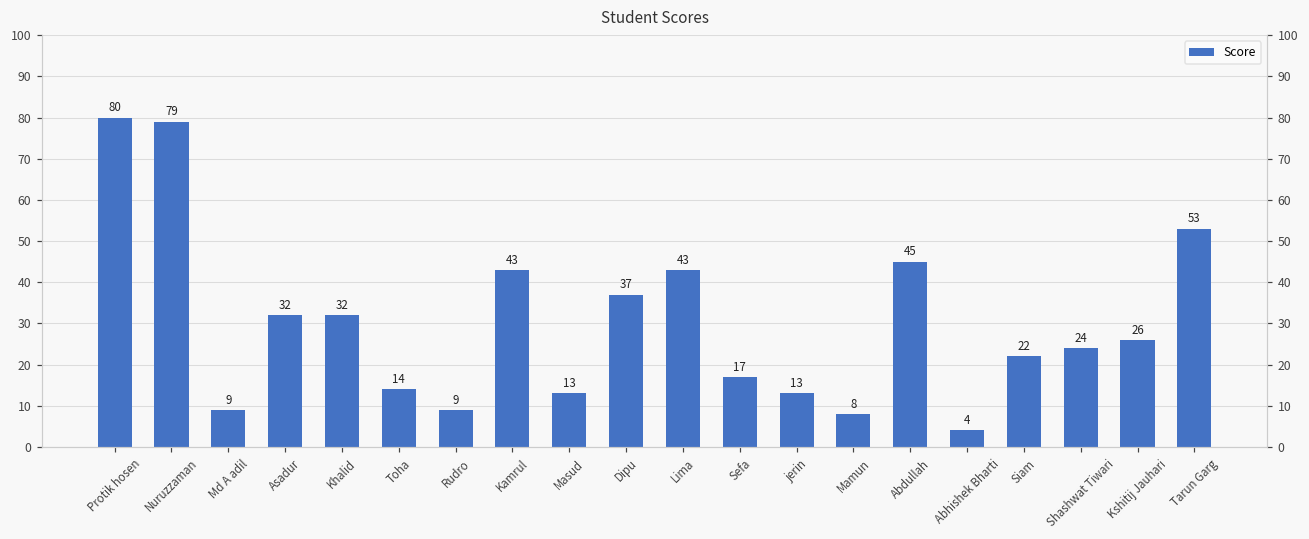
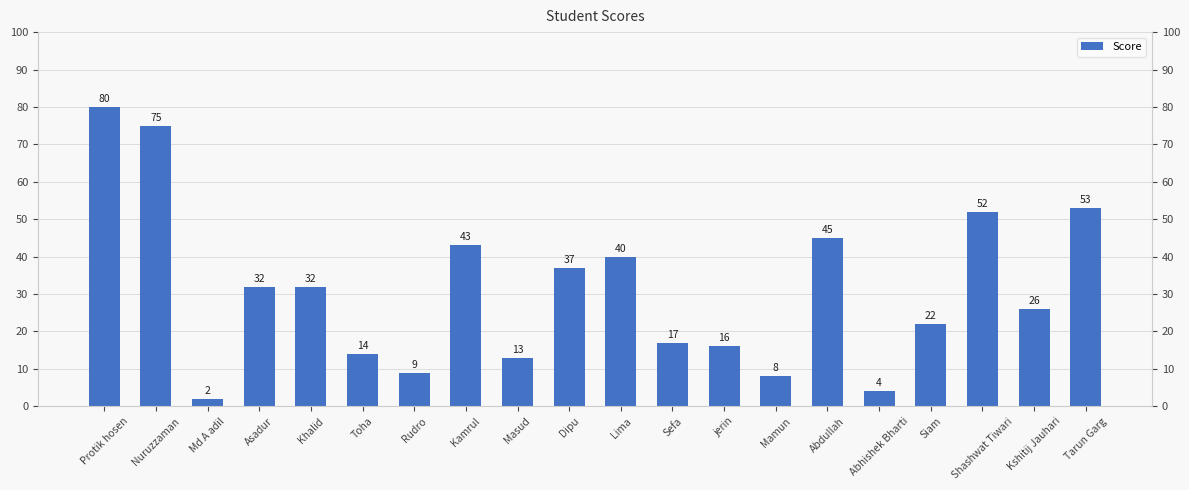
Nuruzzaman: 79 -> 75
Md A adil: 9 -> 2
Lima: 43 -> 40
jerin: 13 -> 16
Shashwat Tiwari: 24 -> 52
